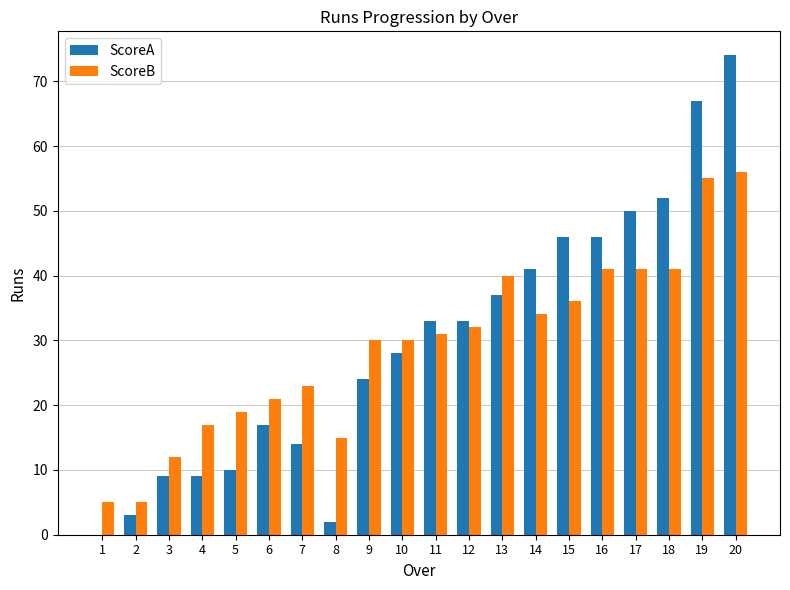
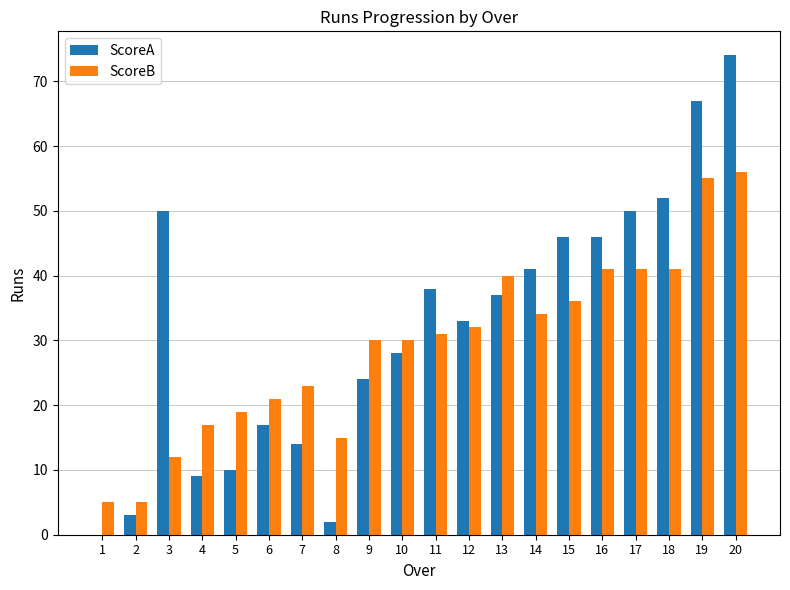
ScoreA, 3: 9 -> 50
ScoreA, 11: 33 -> 38
